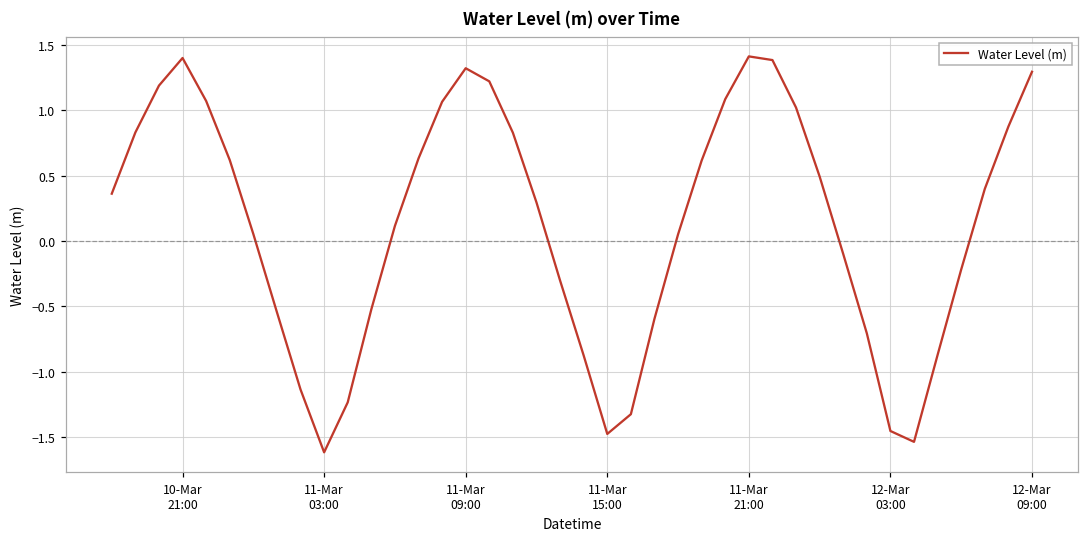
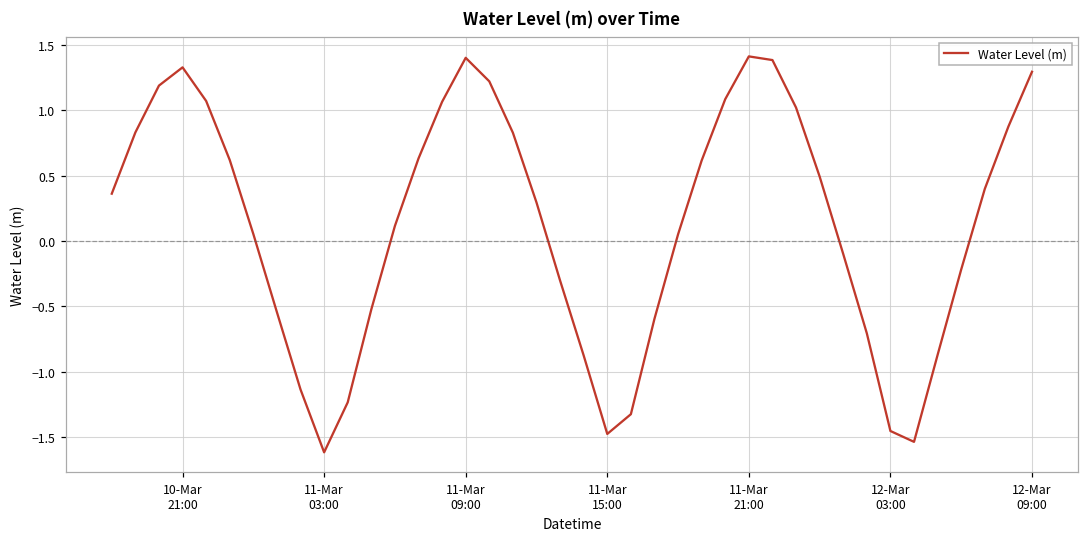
10-Mar 21:00: 1.40 -> 1.33
11-Mar 09:00: 1.32 -> 1.40
